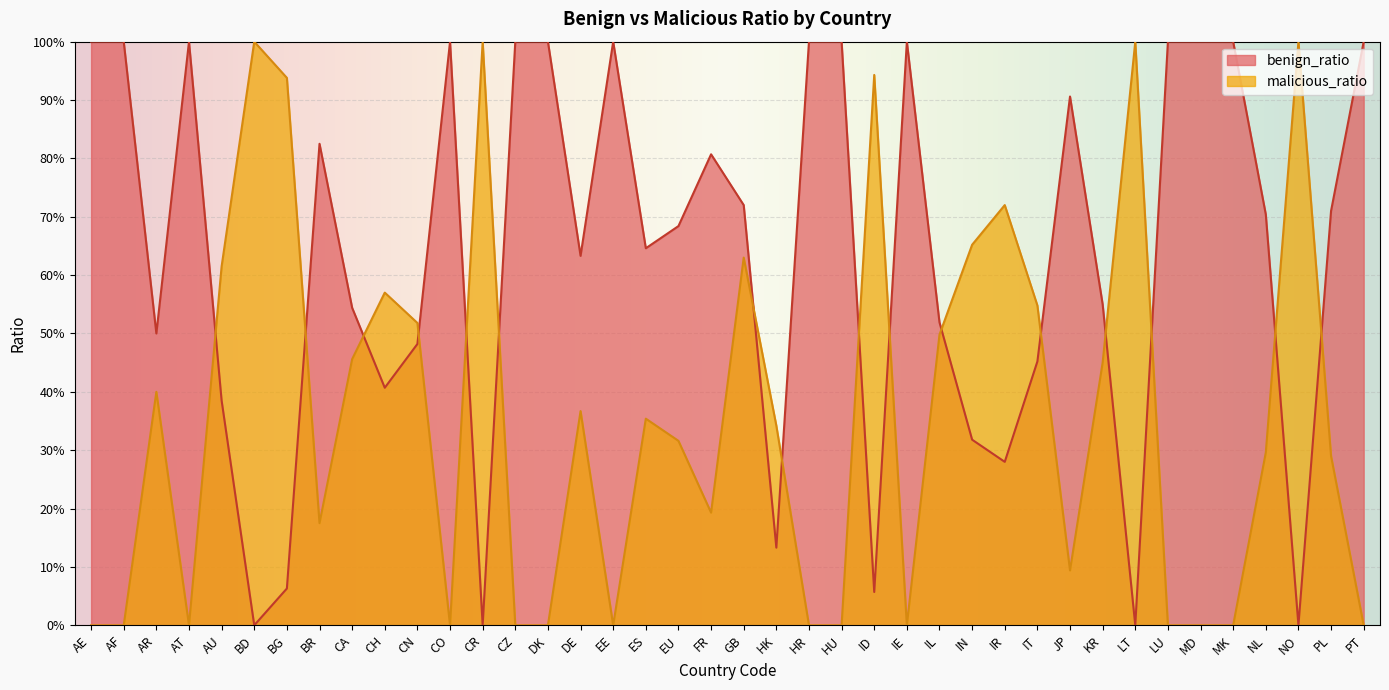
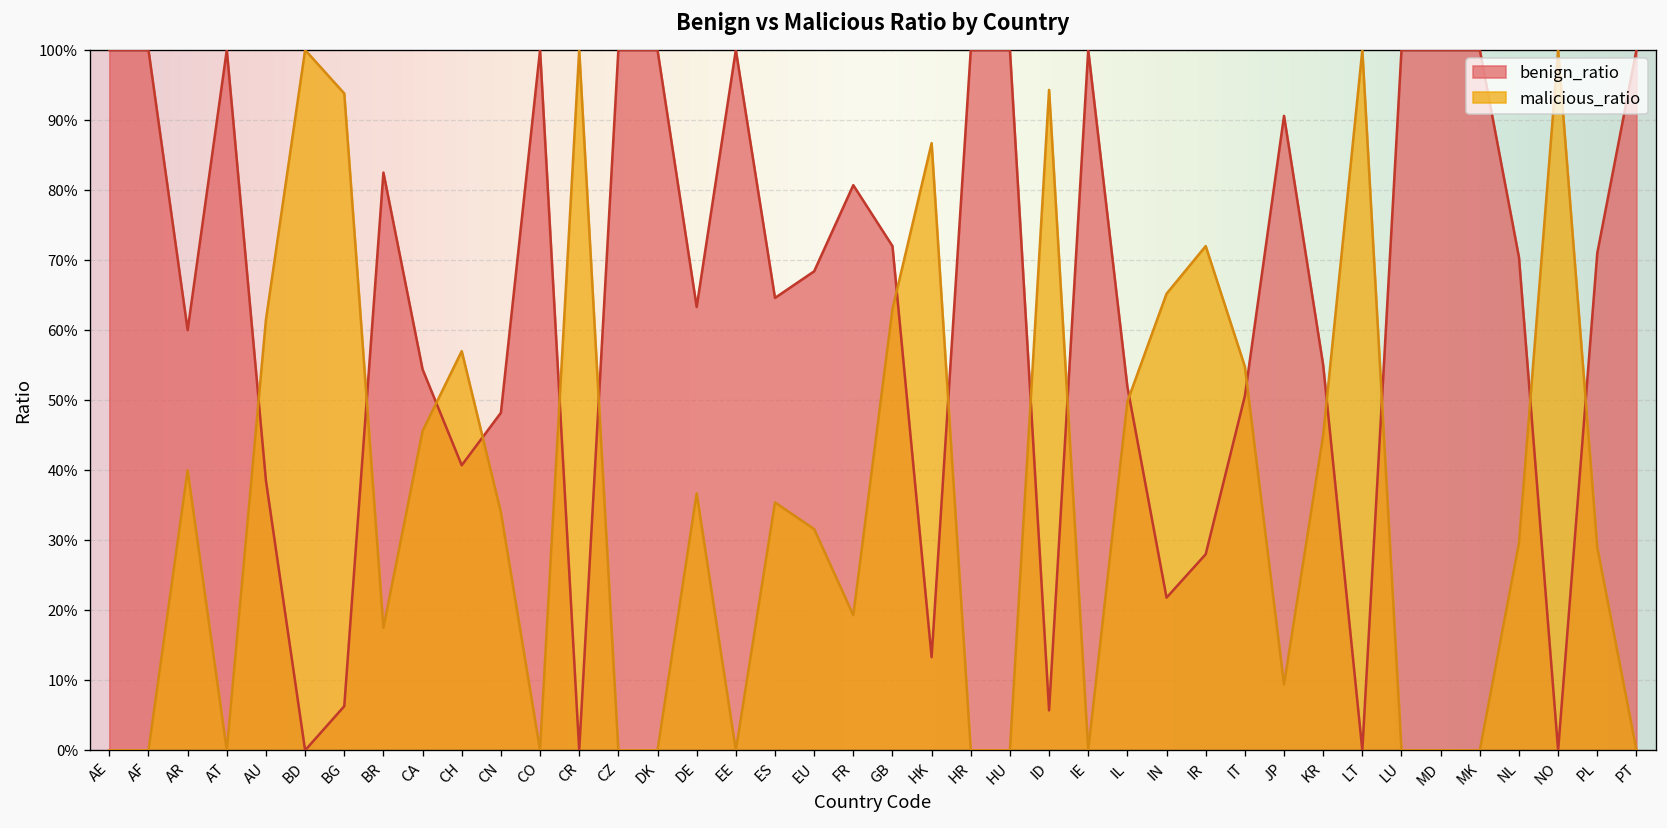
benign_ratio, AR: 50% -> 60%
malicious_ratio, CN: 52% -> 34%
malicious_ratio, HK: 34% -> 87%
benign_ratio, IN: 32% -> 22%
benign_ratio, IT: 45% -> 51%
